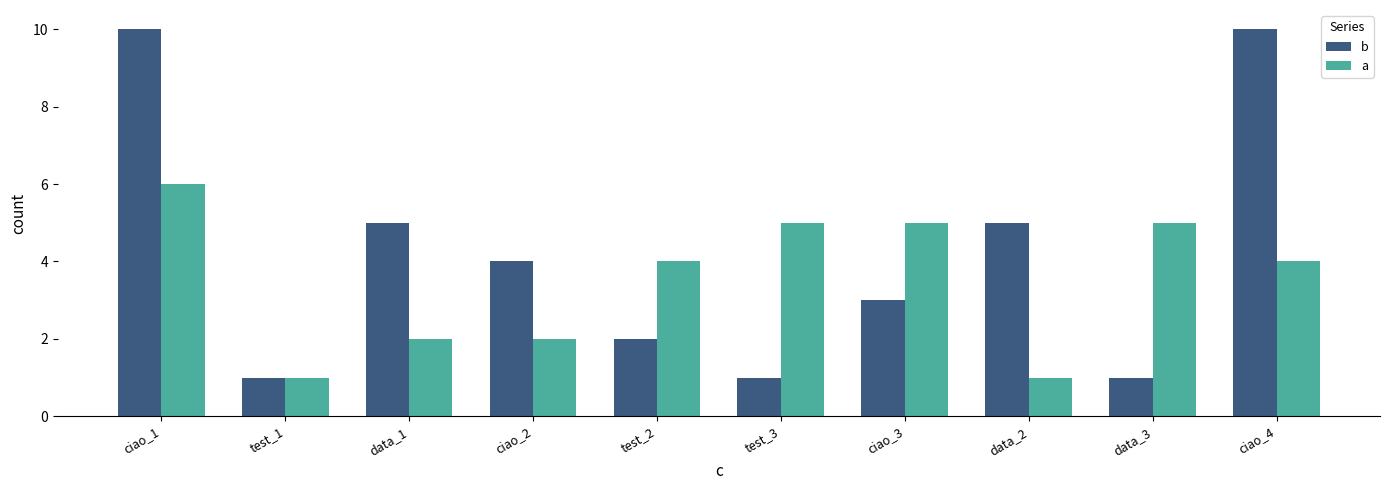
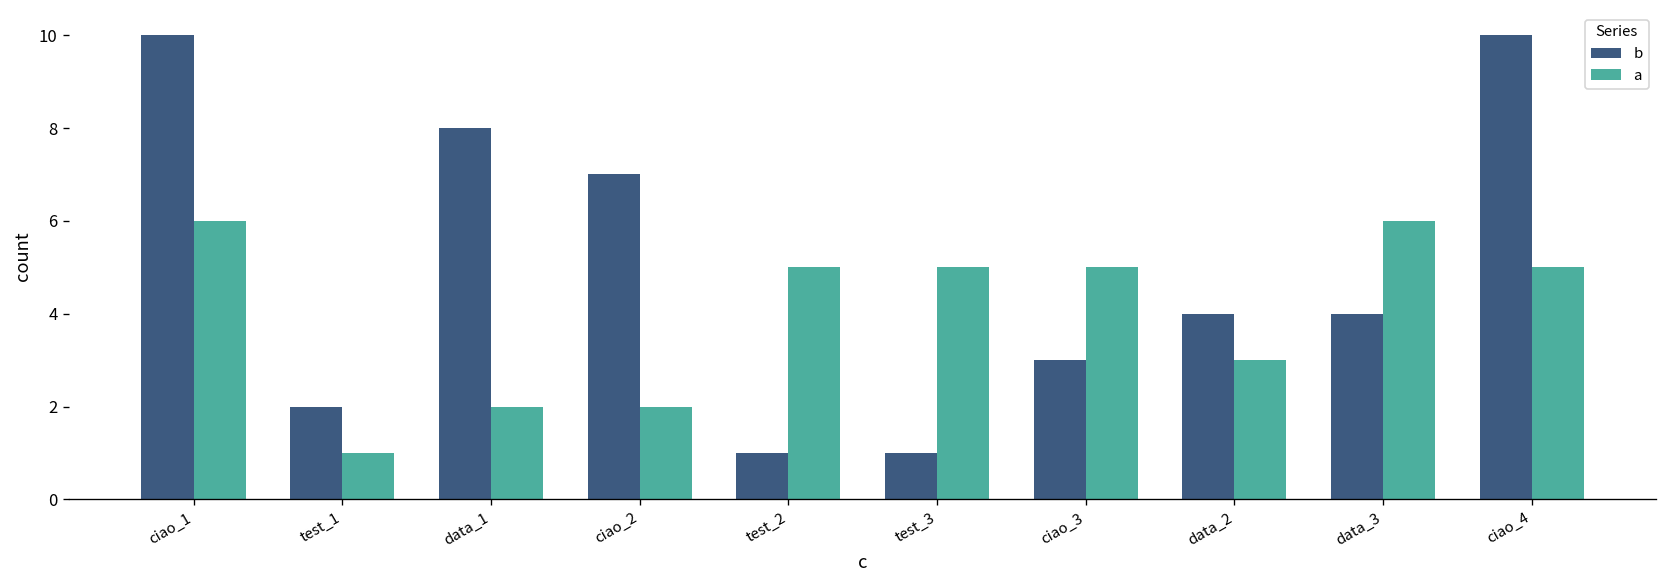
b, test_1: 1 -> 2
b, data_1: 5 -> 8
b, ciao_2: 4 -> 7
b, test_2: 2 -> 1
a, test_2: 4 -> 5
b, data_2: 5 -> 4
a, data_2: 1 -> 3
b, data_3: 1 -> 4
a, data_3: 5 -> 6
a, ciao_4: 4 -> 5
